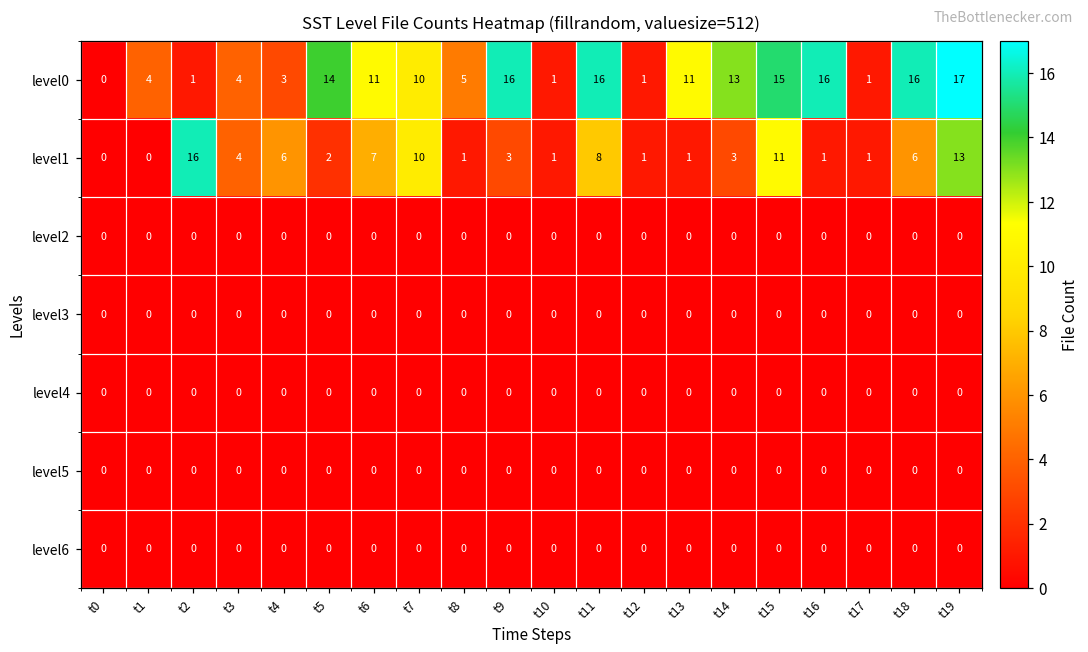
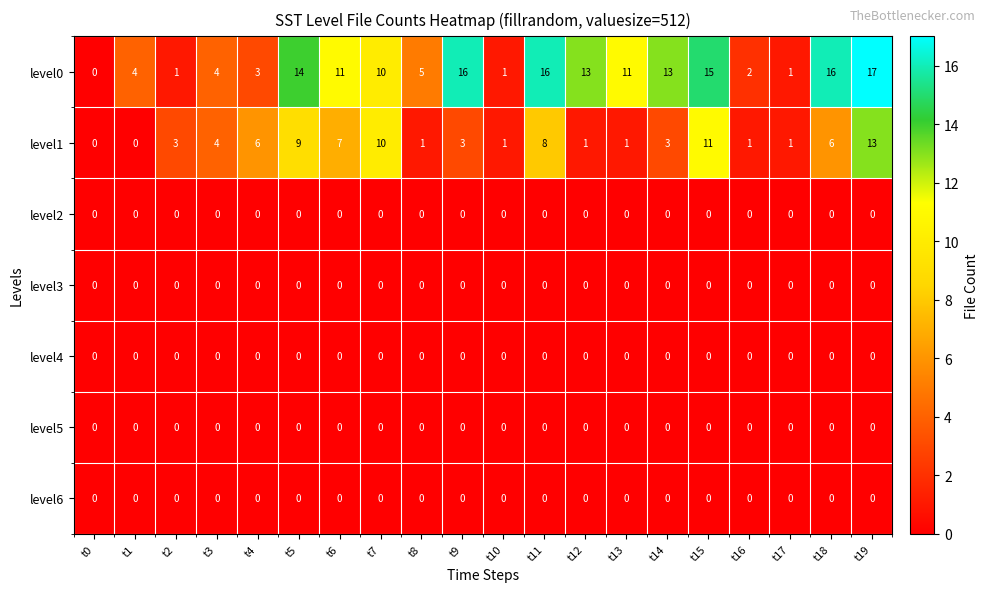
level0, t12: 1 -> 13
level0, t16: 16 -> 2
level1, t2: 16 -> 3
level1, t5: 2 -> 9
